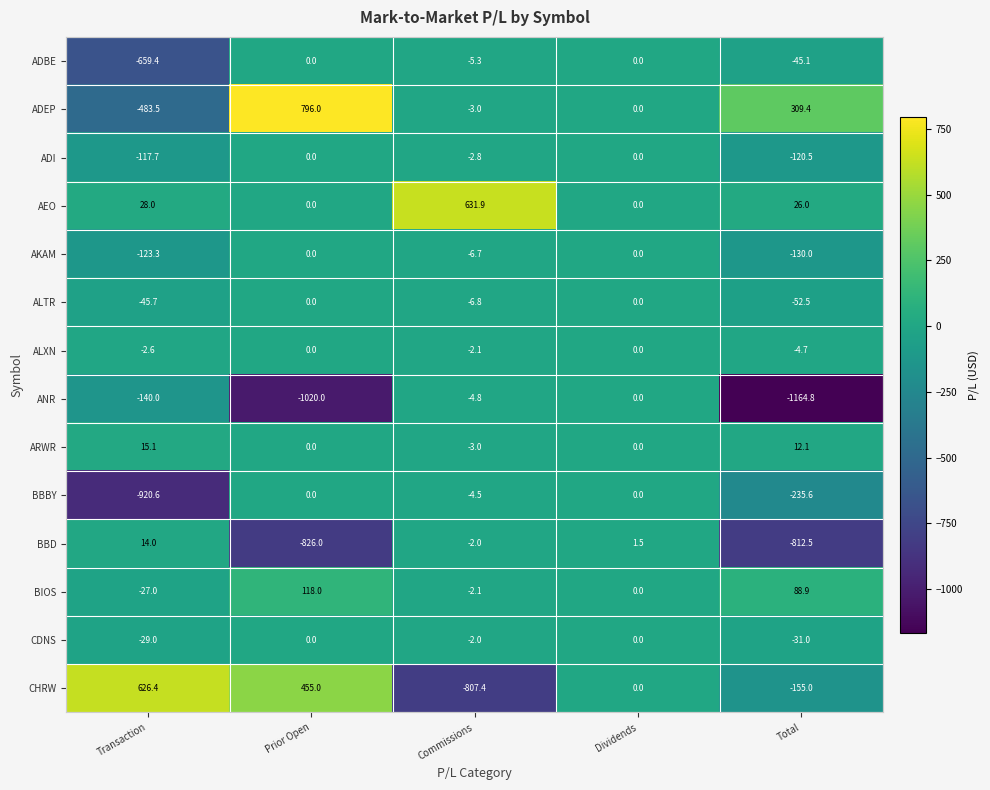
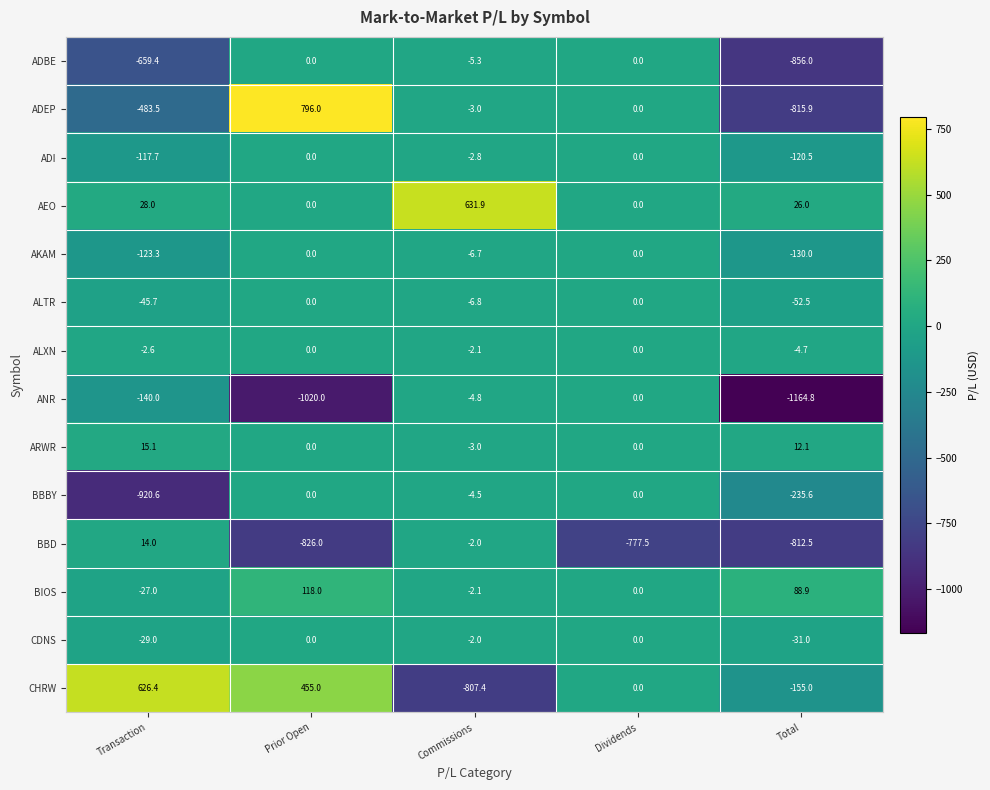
ADBE, Total: -45.1 -> -856.0
ADEP, Total: 309.4 -> -815.9
BBD, Dividends: 1.5 -> -777.5
